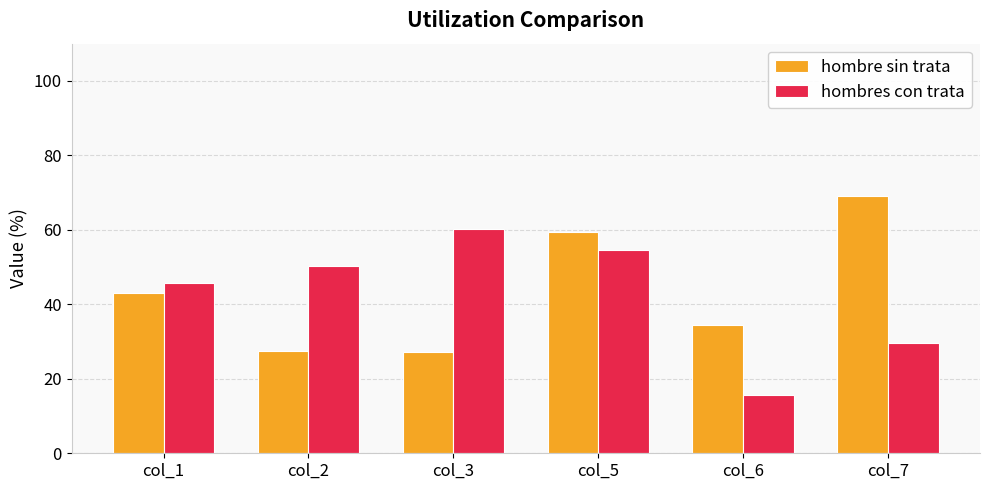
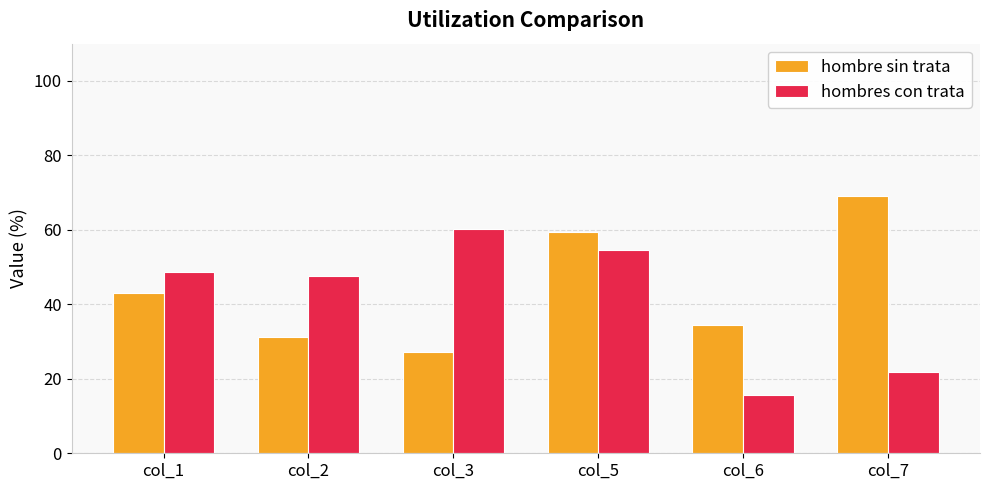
hombres con trata, col_1: 46 -> 49
hombre sin trata, col_2: 28 -> 31
hombres con trata, col_2: 50 -> 48
hombres con trata, col_7: 30 -> 22
